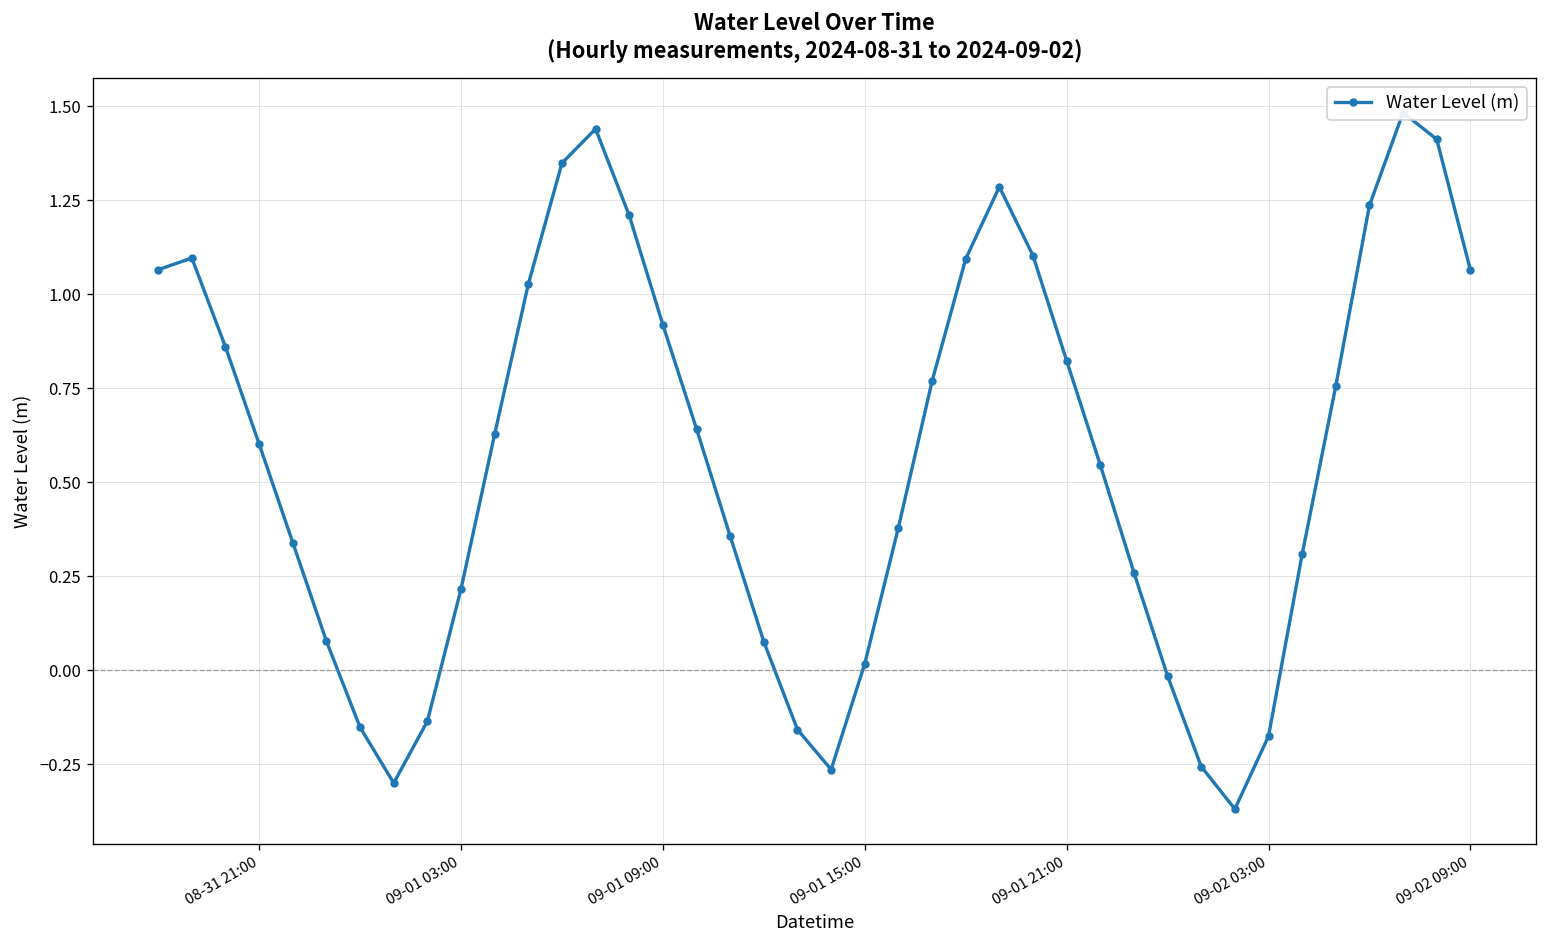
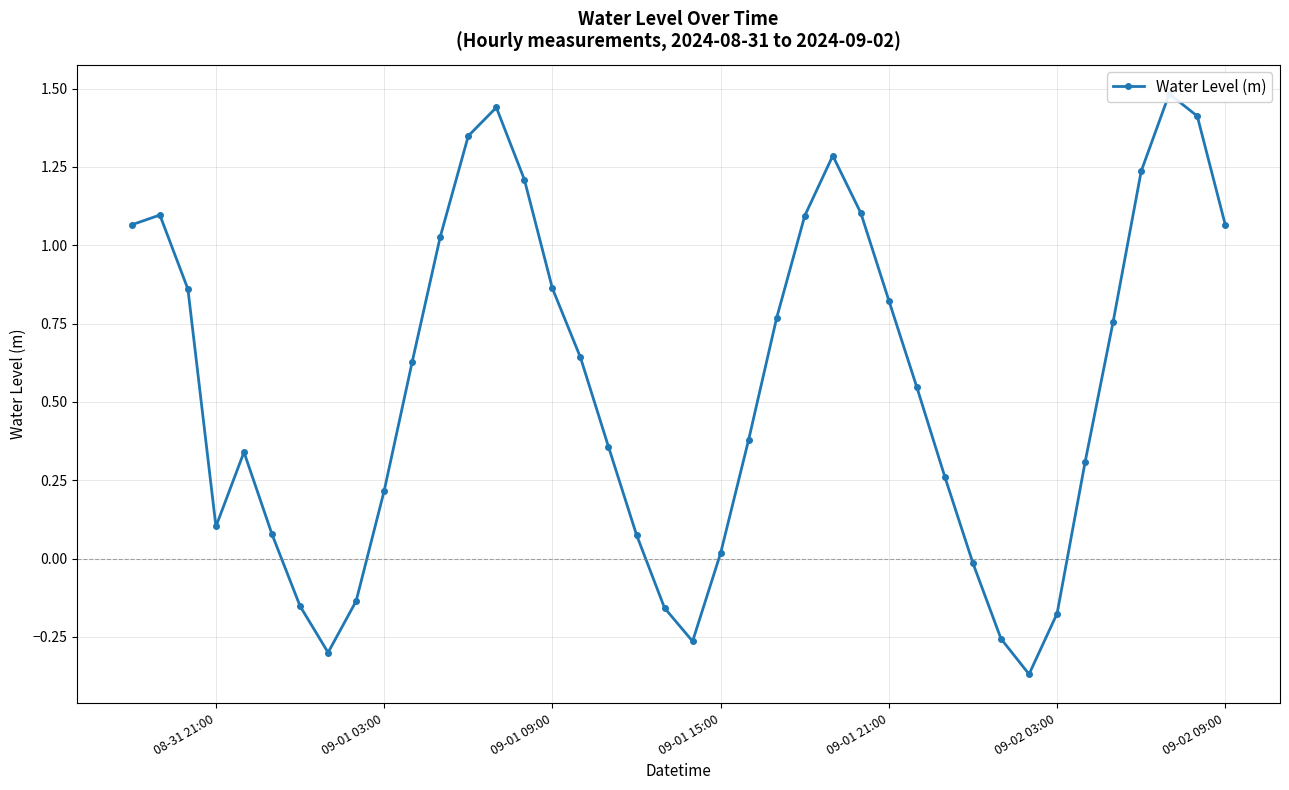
08-31 21:00: 0.60 -> 0.10
09-01 09:00: 0.92 -> 0.86
